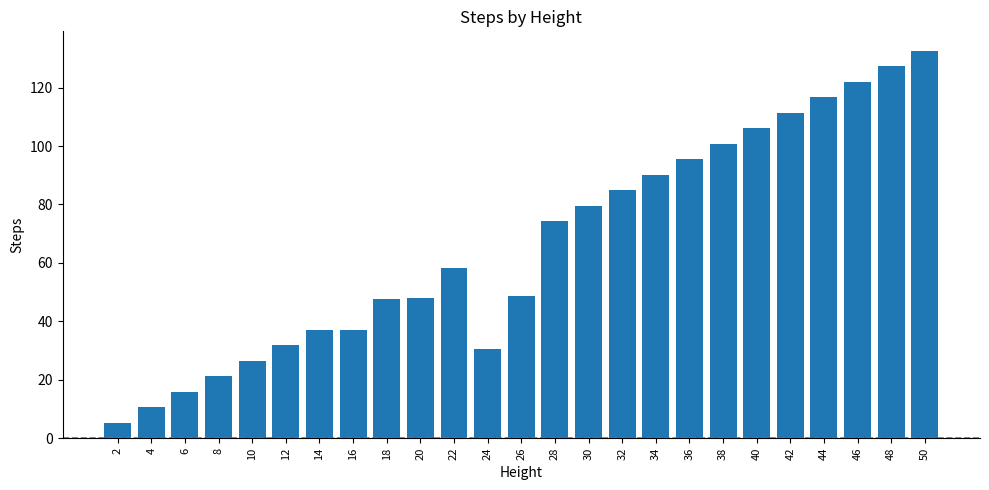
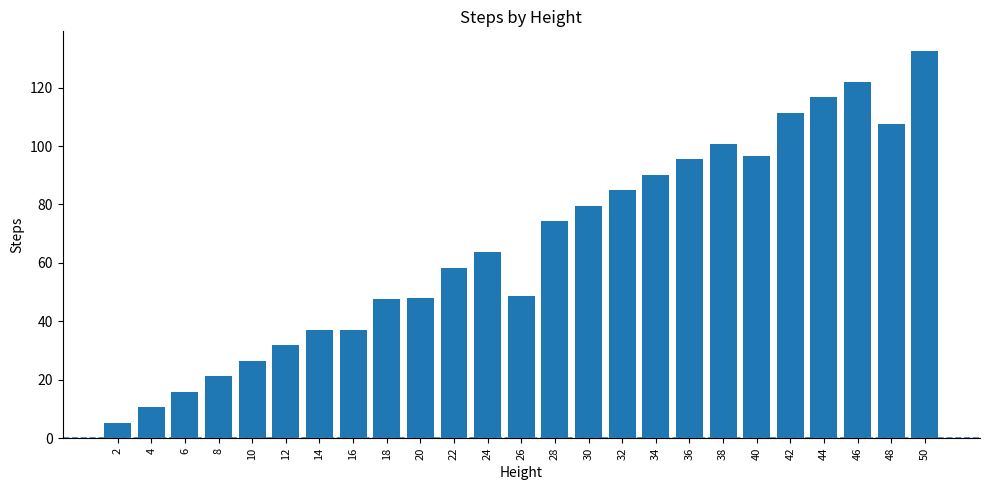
24: 30 -> 64
40: 106 -> 96
48: 127 -> 107
